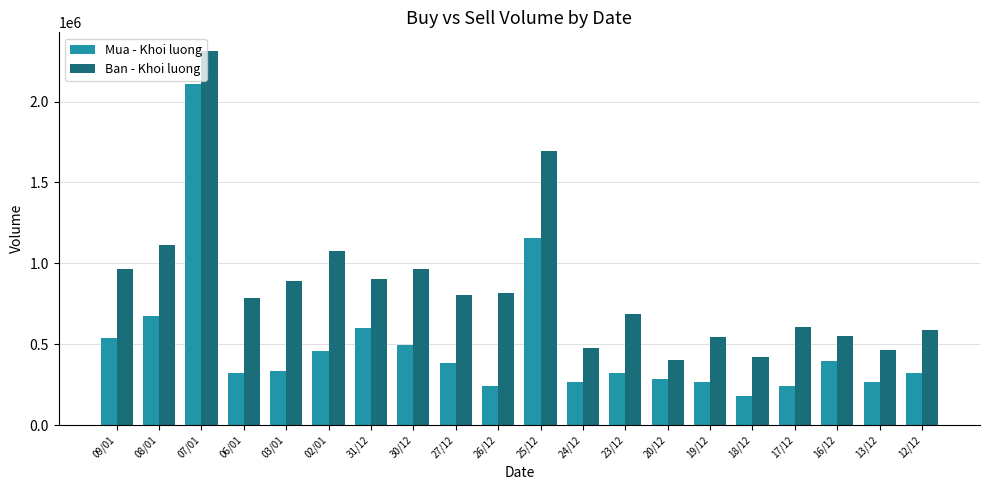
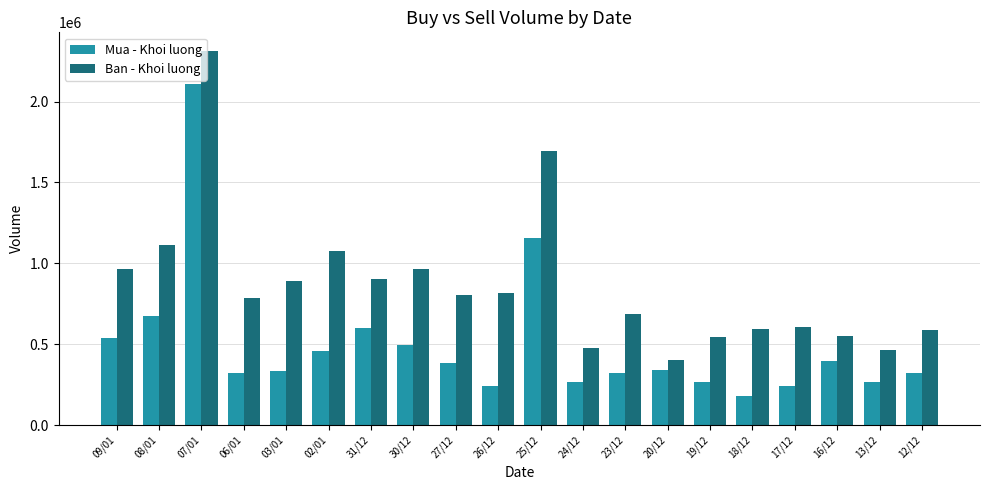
Mua - Khoi luong, 20/12: 280000 -> 340000
Ban - Khoi luong, 18/12: 420000 -> 590000
